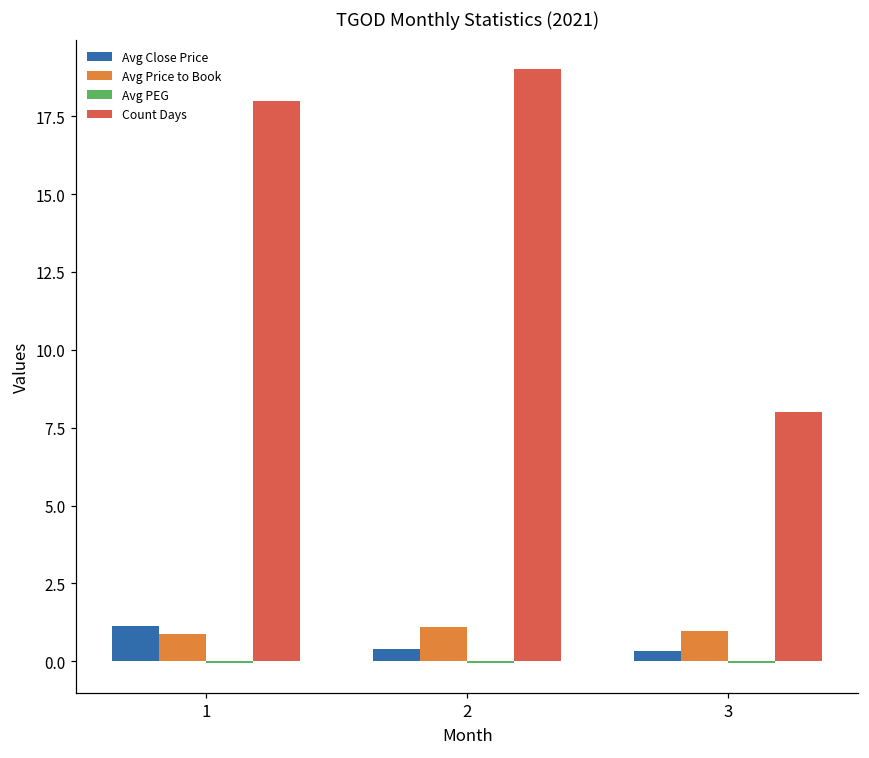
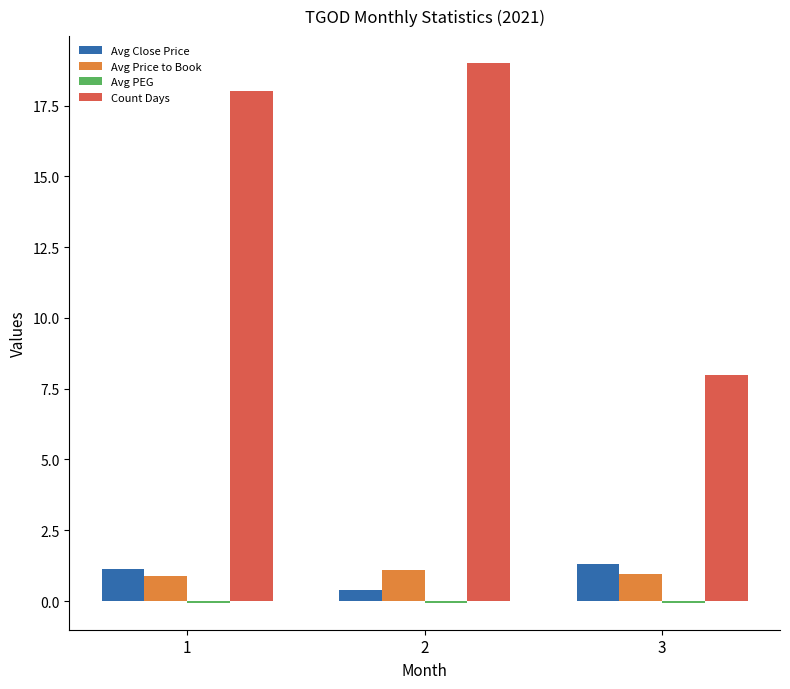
Avg Close Price, 3: 0.3 -> 1.3
